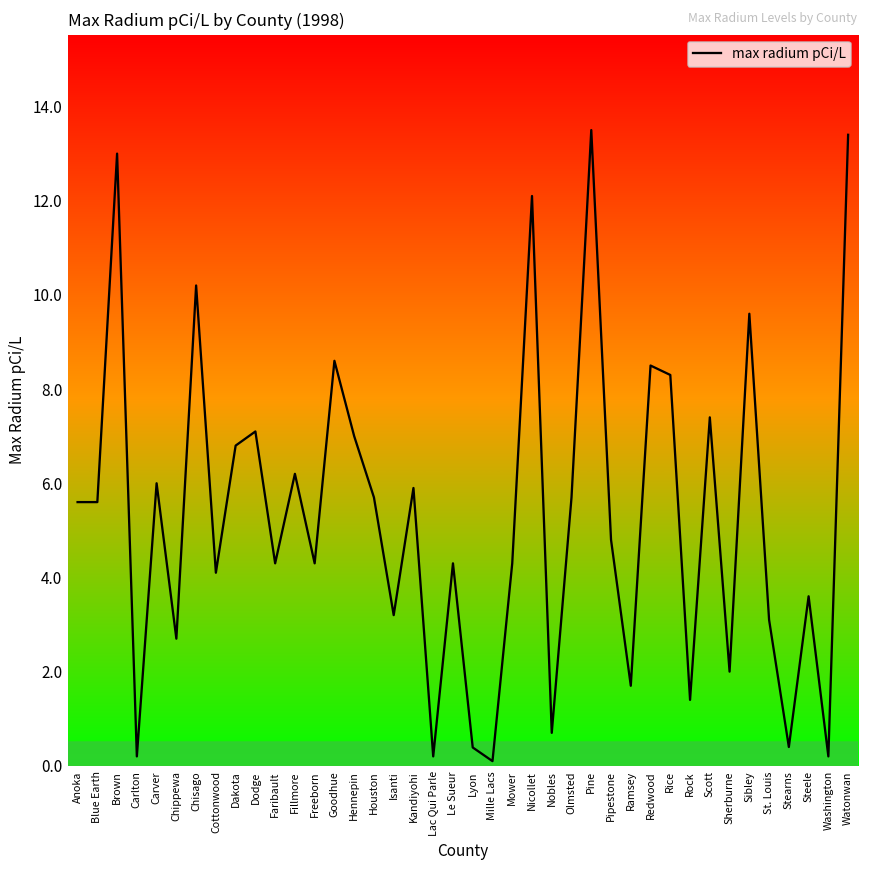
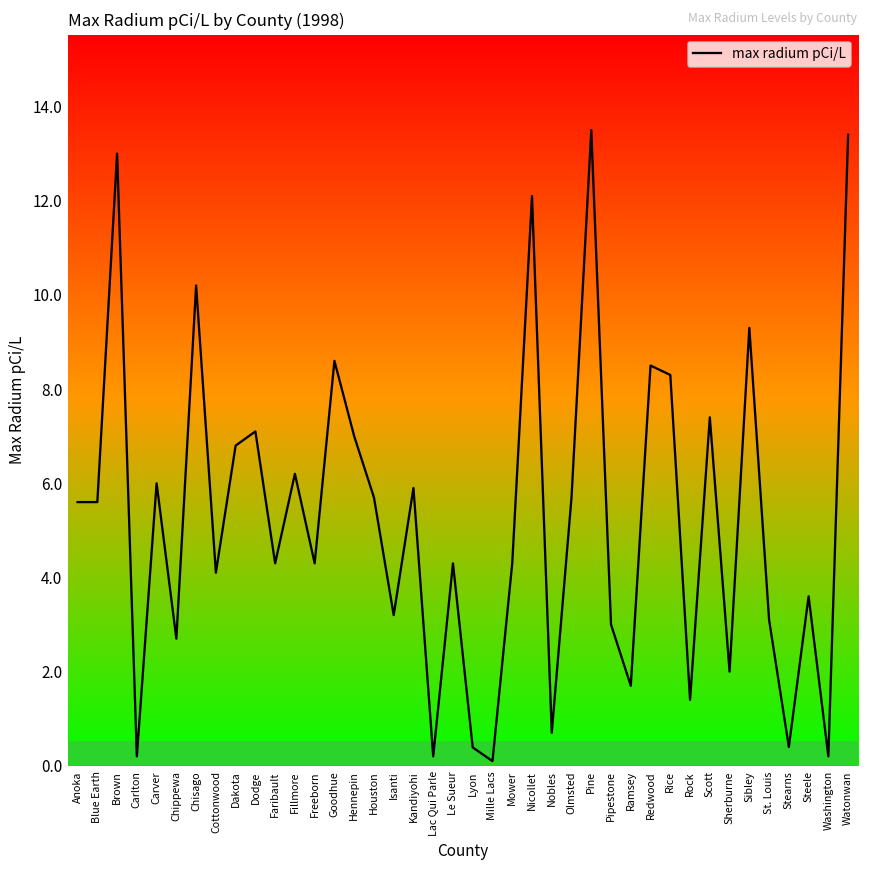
Pipestone: 4.8 -> 3.0
Sibley: 9.6 -> 9.3
